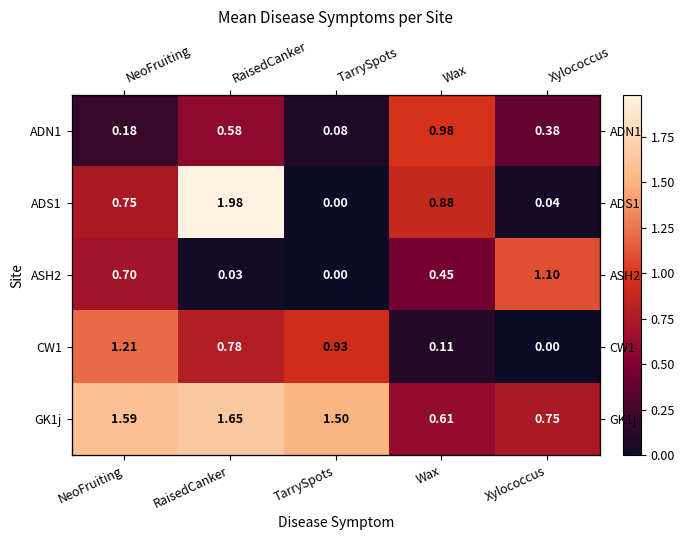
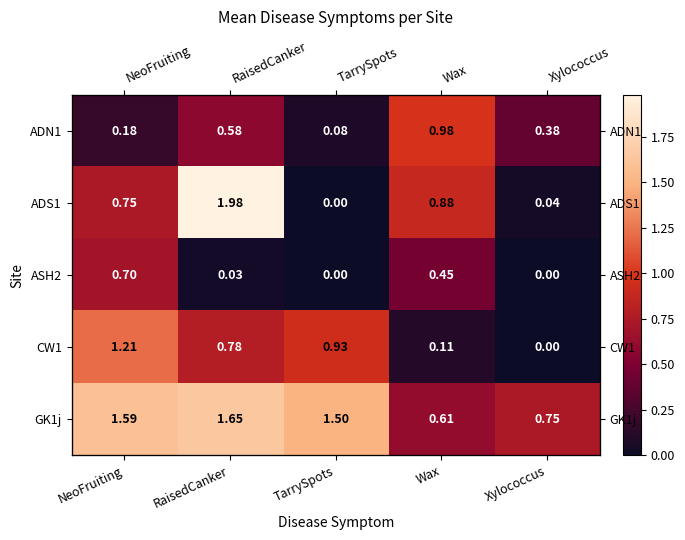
ASH2, Xylococcus: 1.10 -> 0.00
